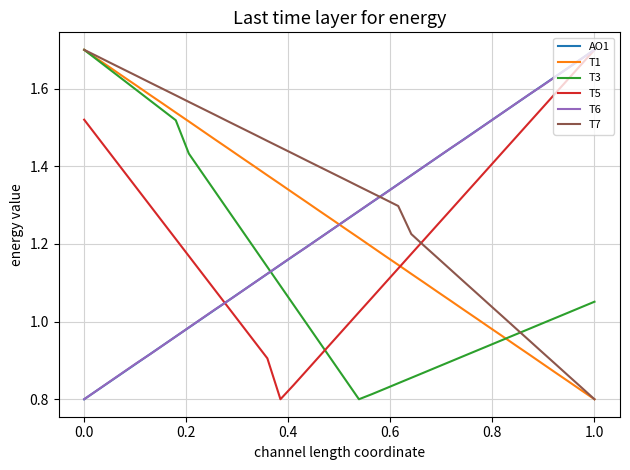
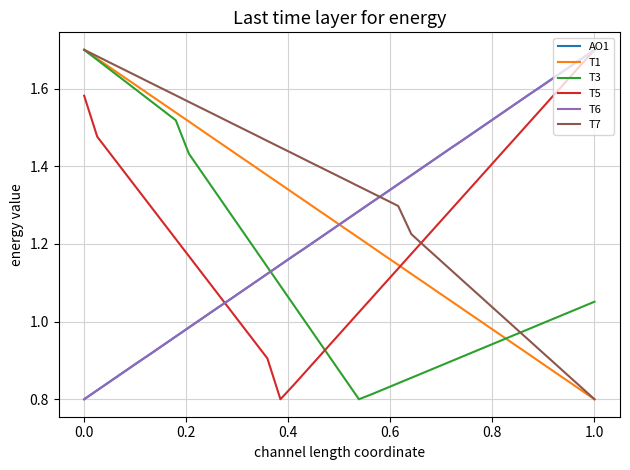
T5, 0.0: 1.52 -> 1.58
